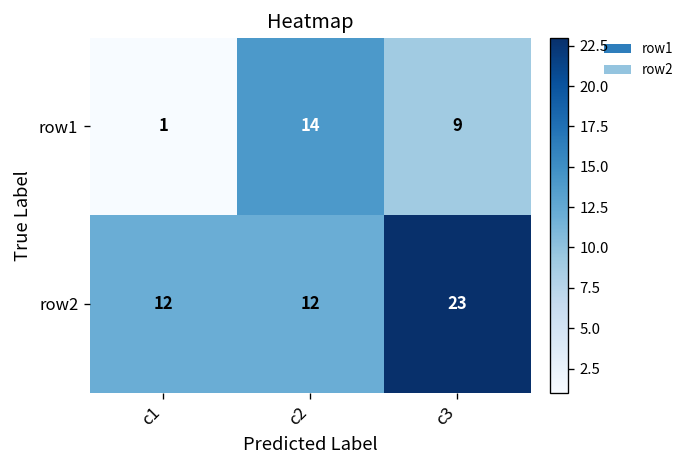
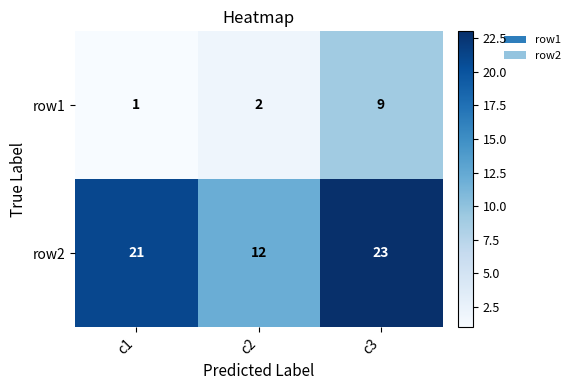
row1, c2: 14 -> 2
row2, c1: 12 -> 21
